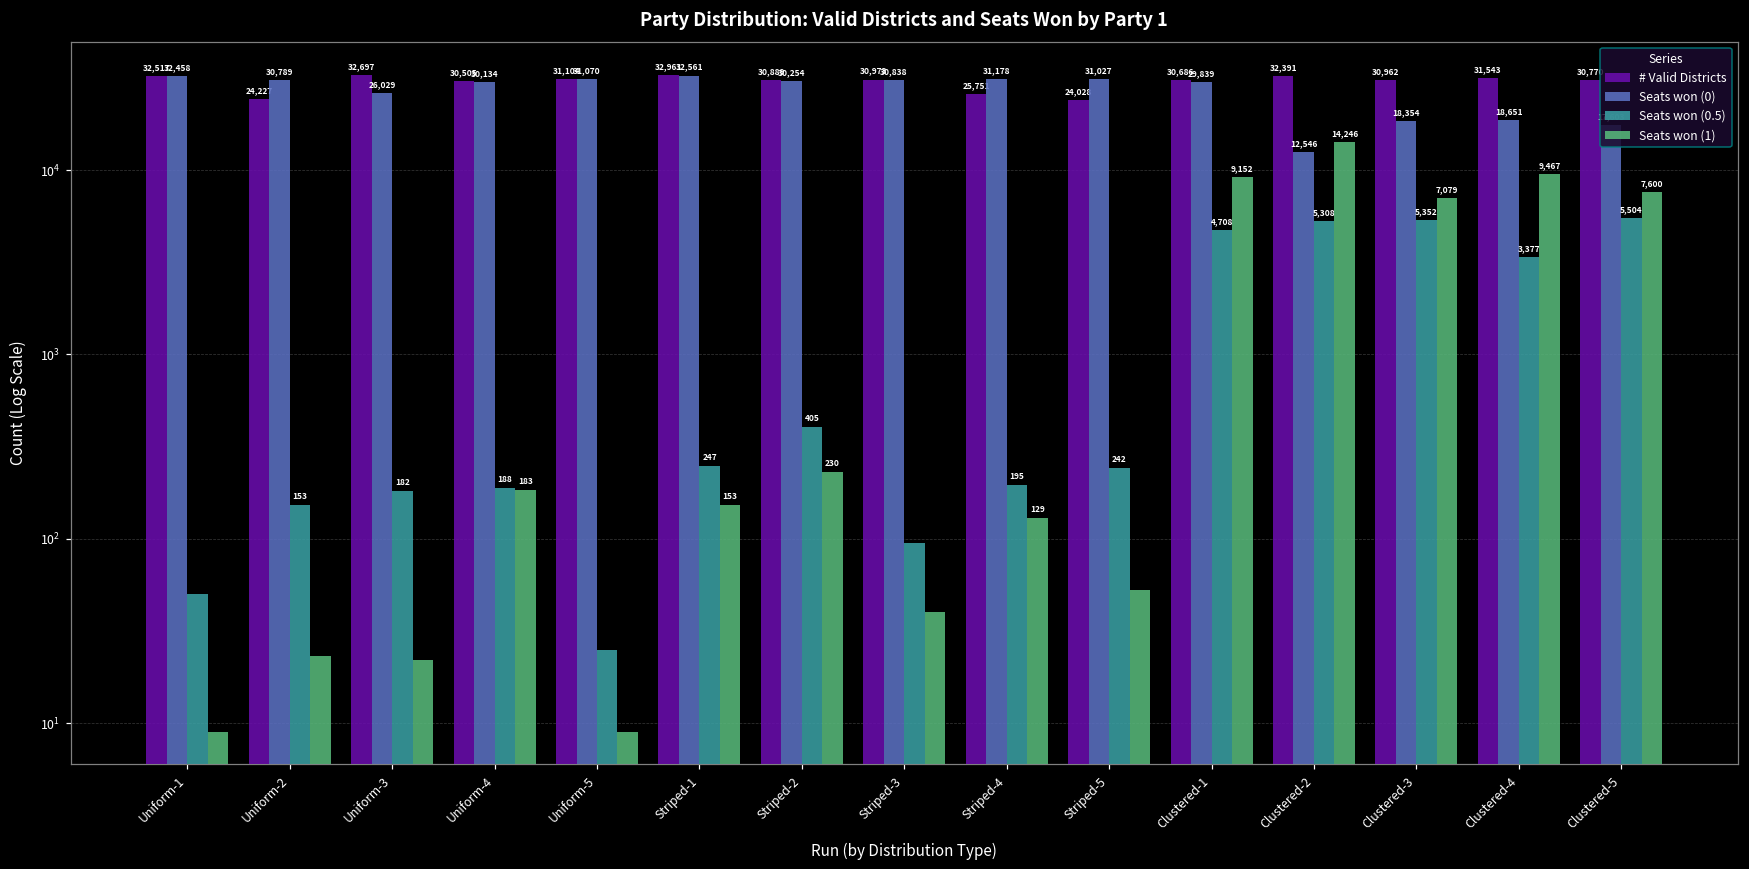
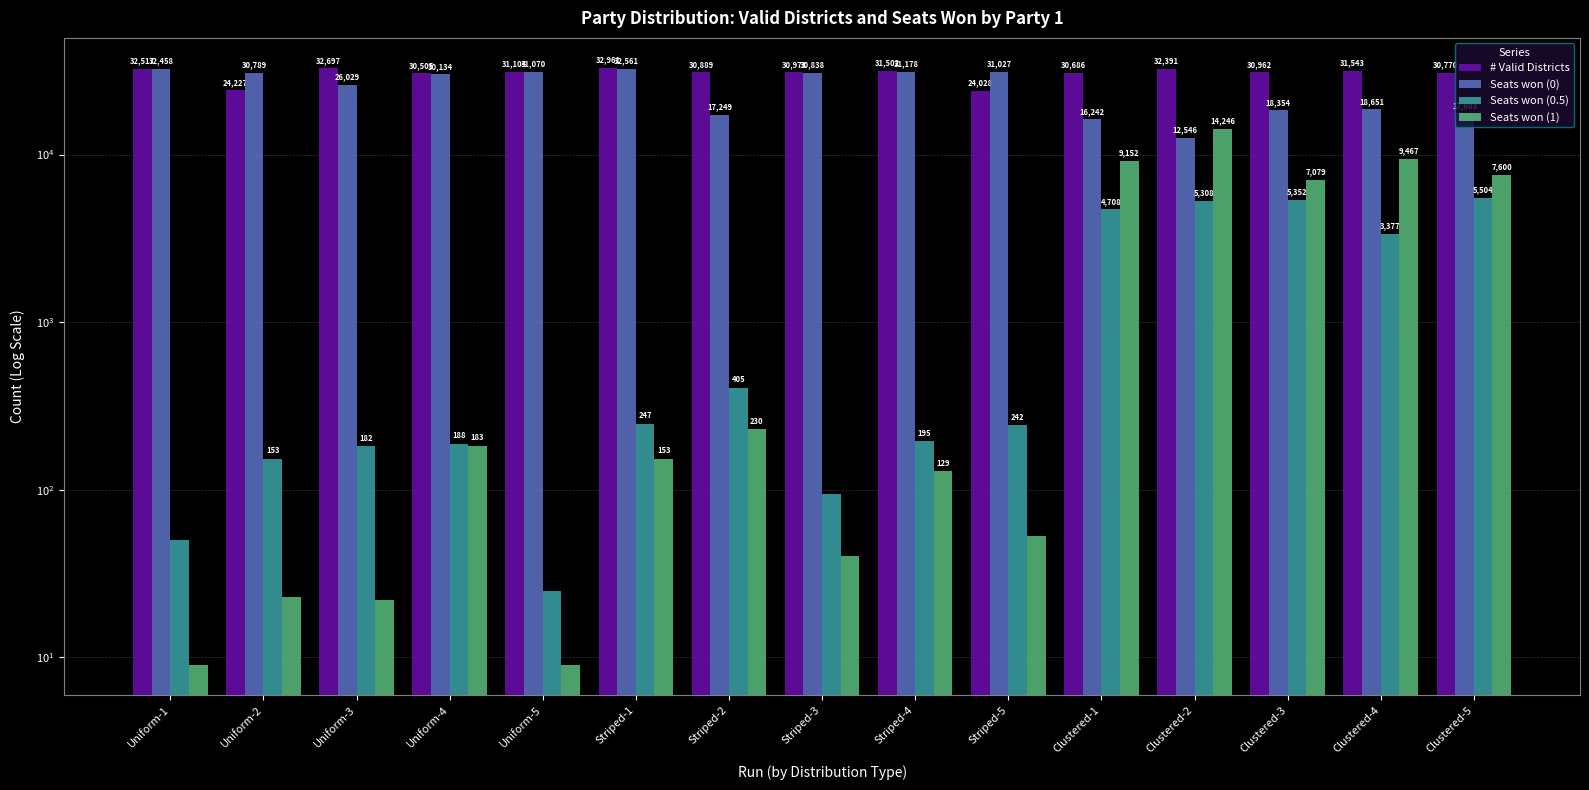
Seats won (0), Striped-2: 30,254 -> 17,249
# Valid Districts, Striped-4: 25,751 -> 31,502
Seats won (0), Clustered-1: 29,839 -> 16,242
